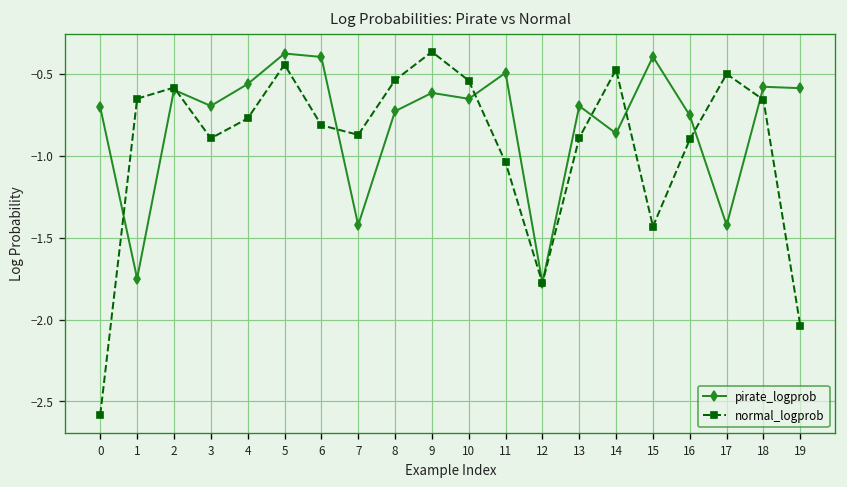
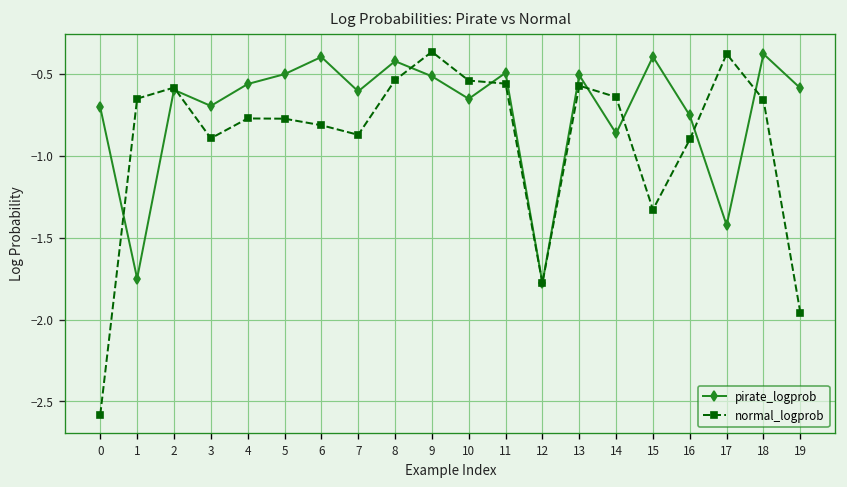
pirate_logprob, 5: -0.38 -> -0.50
normal_logprob, 5: -0.44 -> -0.77
pirate_logprob, 7: -1.42 -> -0.61
pirate_logprob, 8: -0.73 -> -0.42
pirate_logprob, 9: -0.62 -> -0.52
normal_logprob, 11: -1.04 -> -0.56
pirate_logprob, 13: -0.70 -> -0.51
normal_logprob, 13: -0.89 -> -0.57
normal_logprob, 14: -0.47 -> -0.64
normal_logprob, 15: -1.43 -> -1.33
normal_logprob, 17: -0.50 -> -0.38
pirate_logprob, 18: -0.58 -> -0.38
normal_logprob, 19: -2.04 -> -1.96
